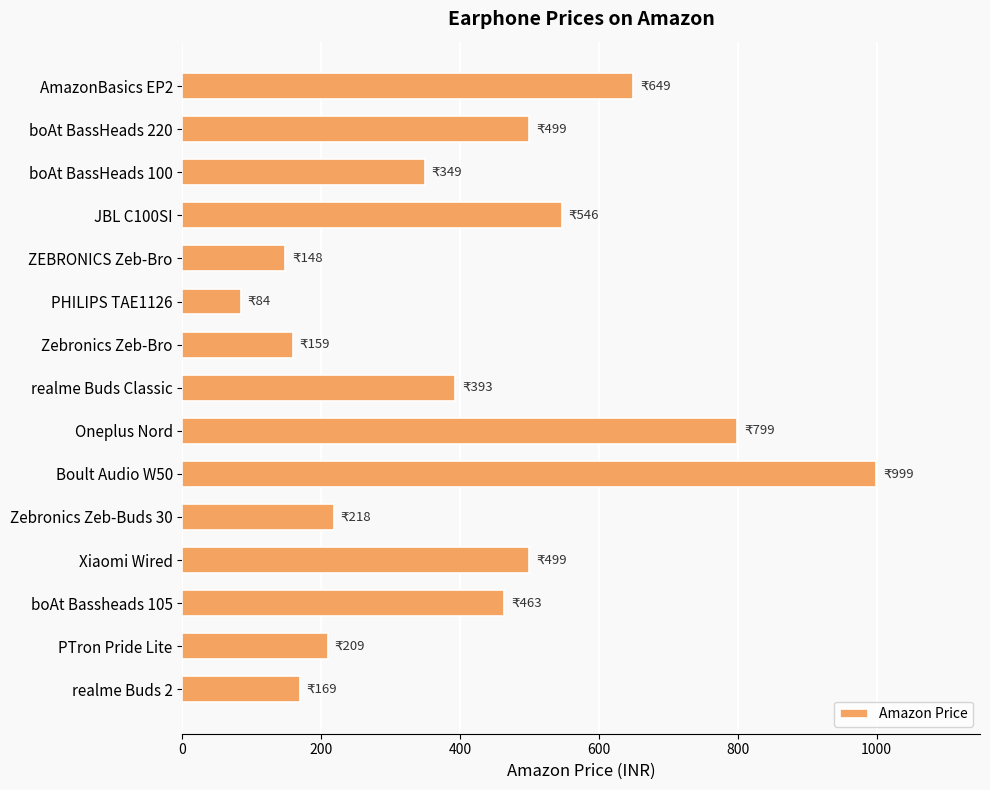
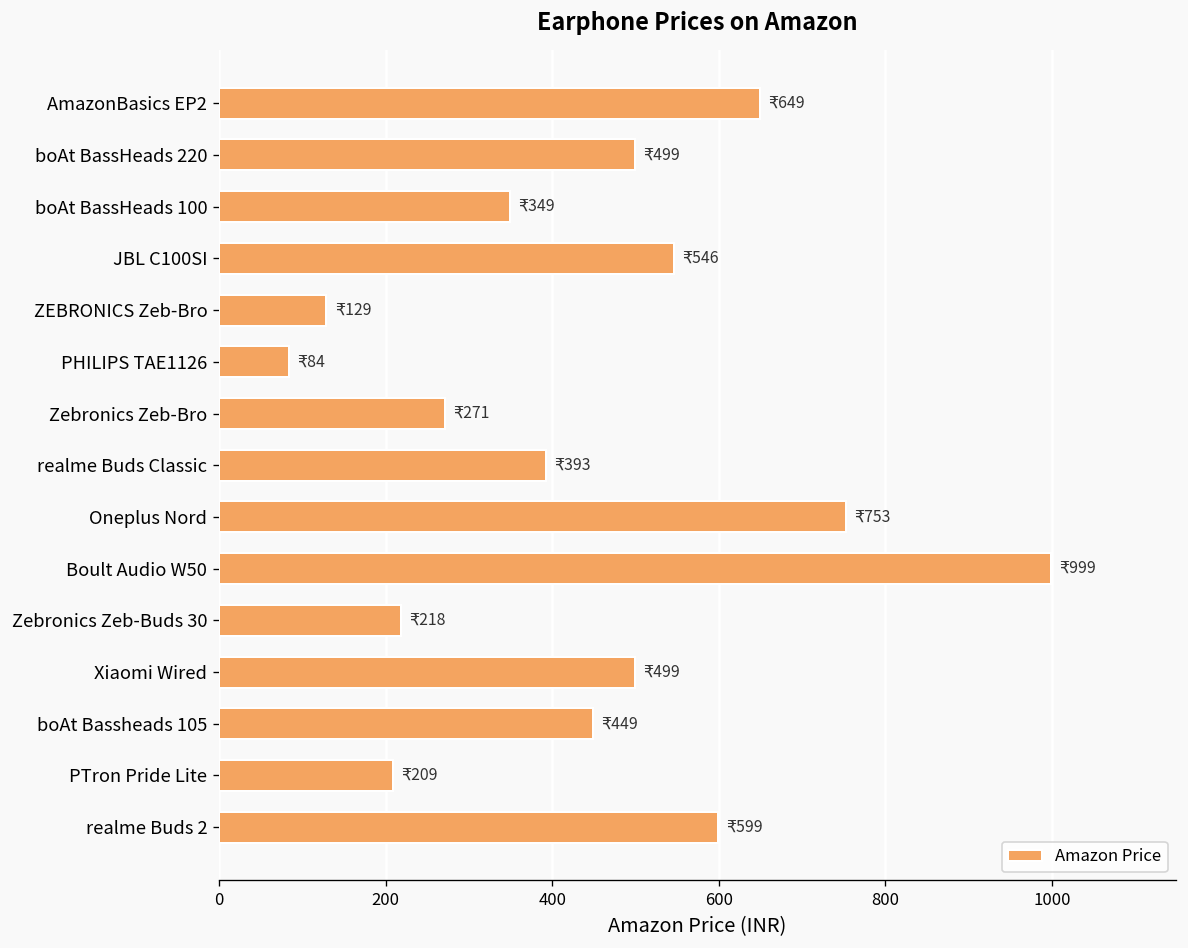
ZEBRONICS Zeb-Bro: 148 -> 129
Zebronics Zeb-Bro: 159 -> 271
Oneplus Nord: 799 -> 753
boAt Bassheads 105: 463 -> 449
realme Buds 2: 169 -> 599
